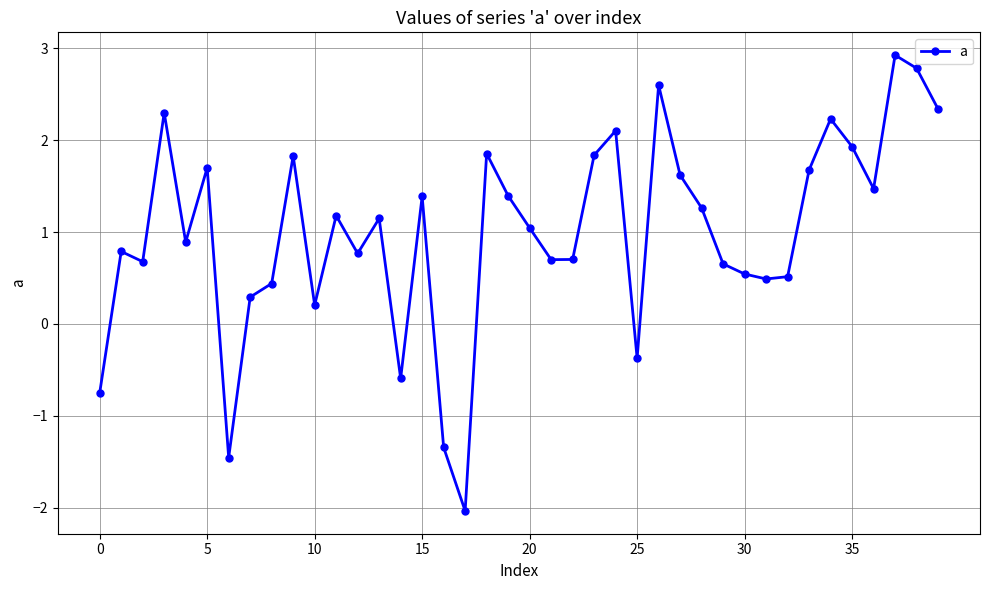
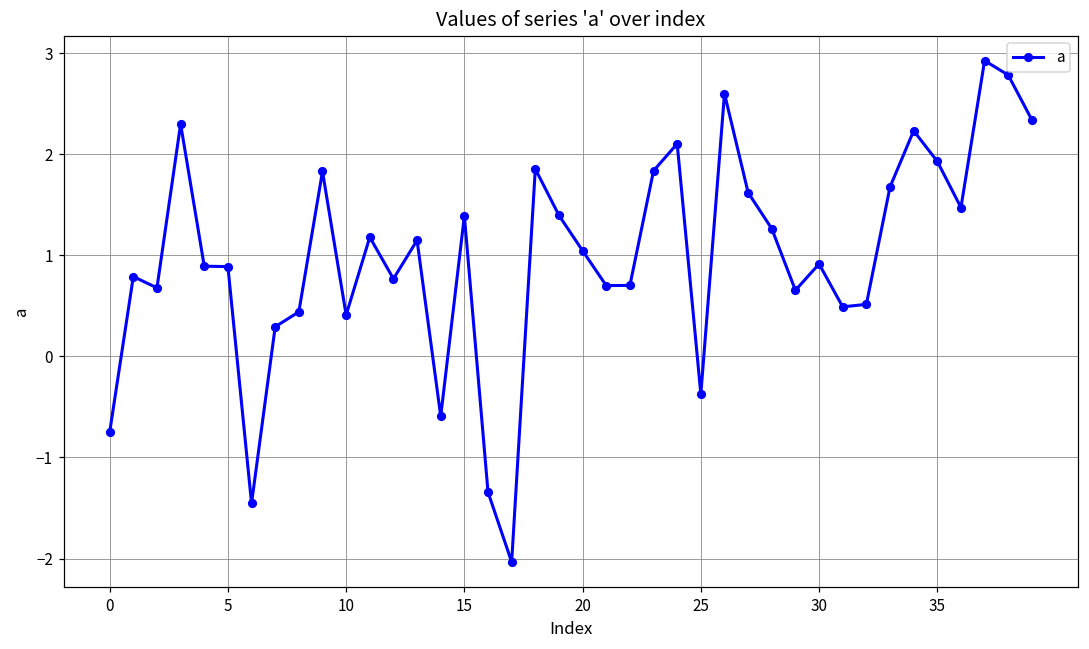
5: 1.7 -> 0.9
10: 0.2 -> 0.4
30: 0.5 -> 0.9
